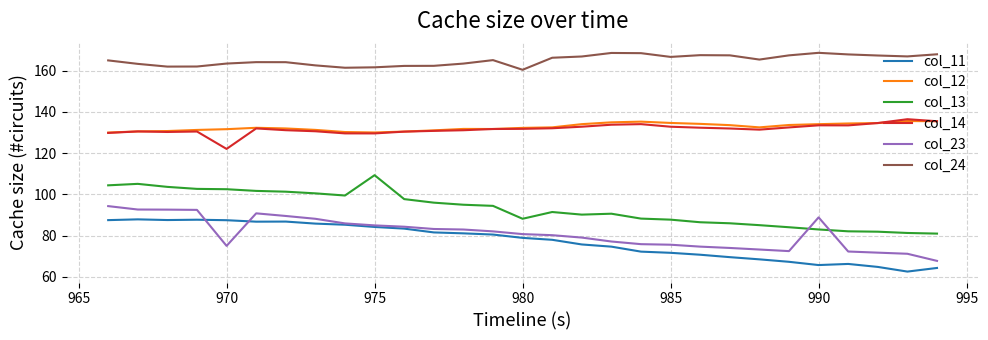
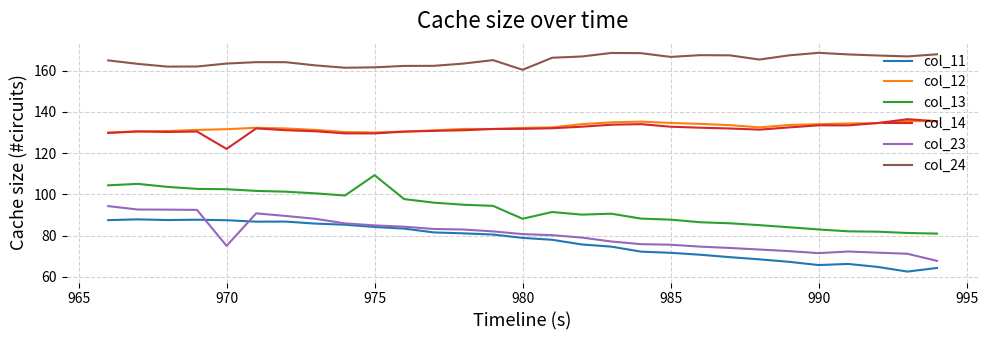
col_23, 990: 89 -> 71
